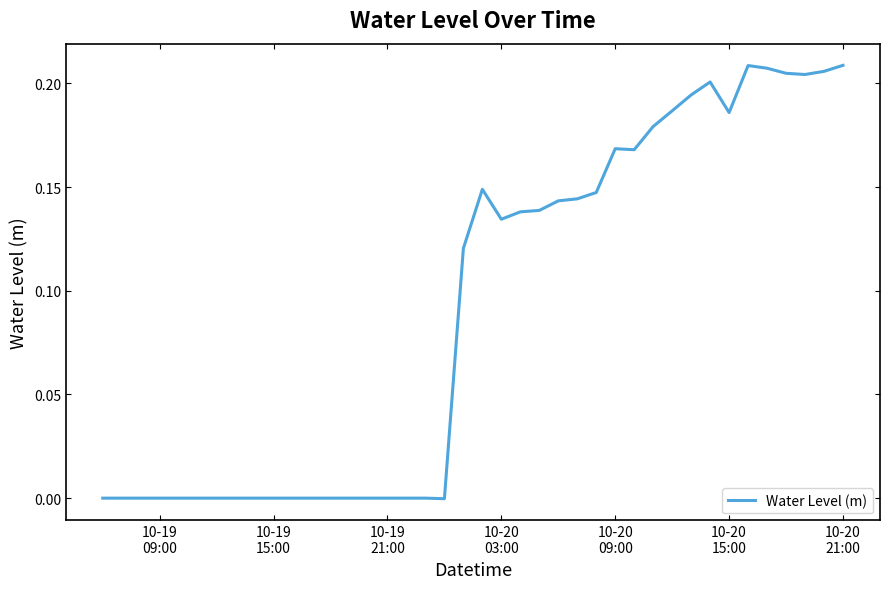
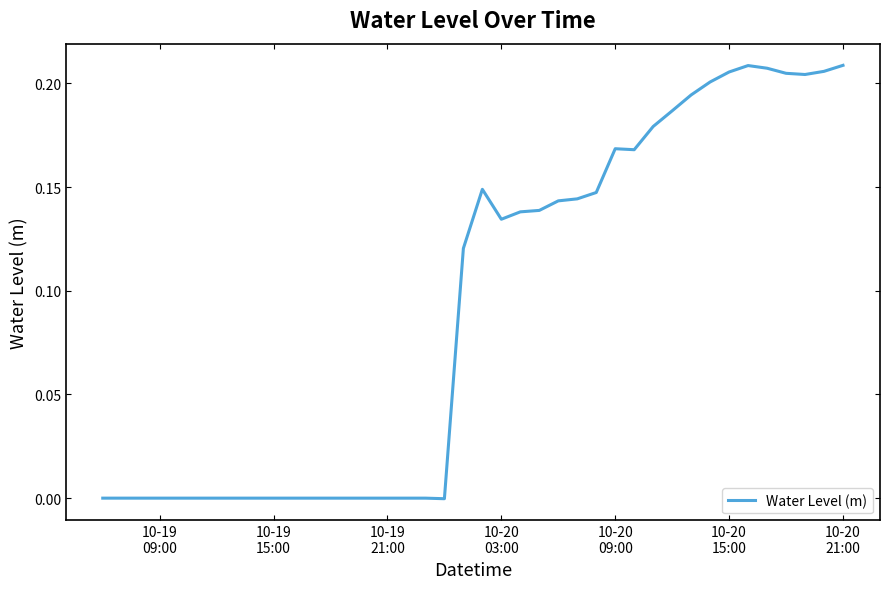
10-20 15:00: 0.186 -> 0.206
